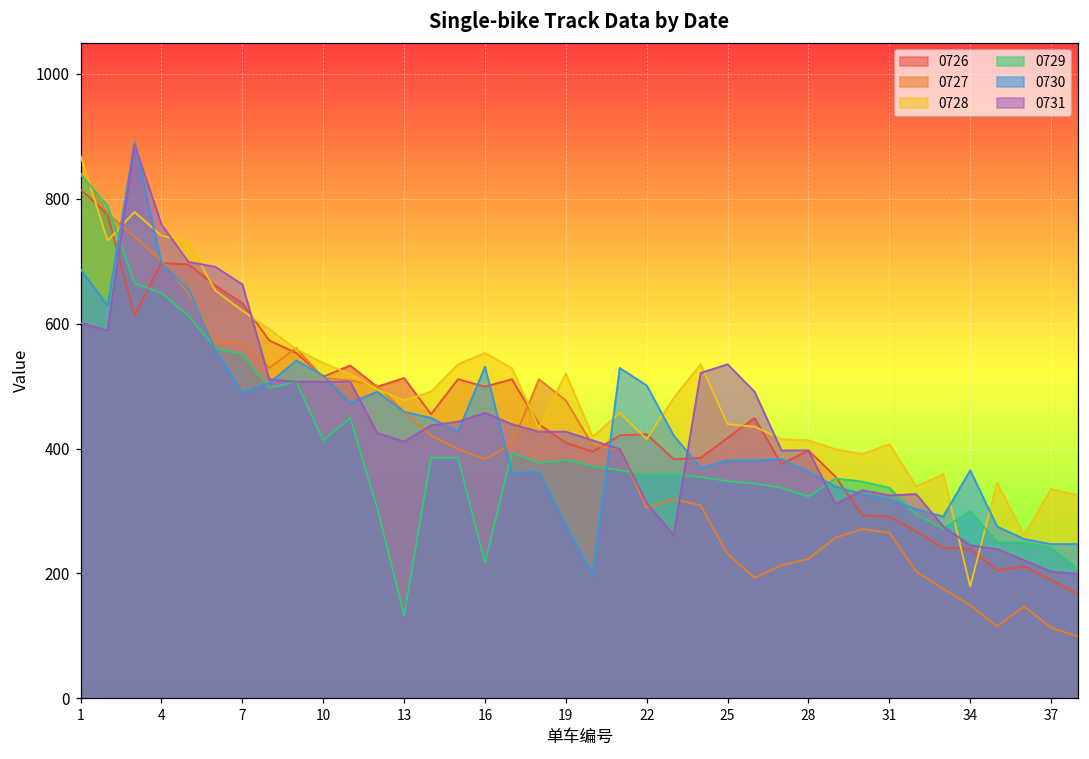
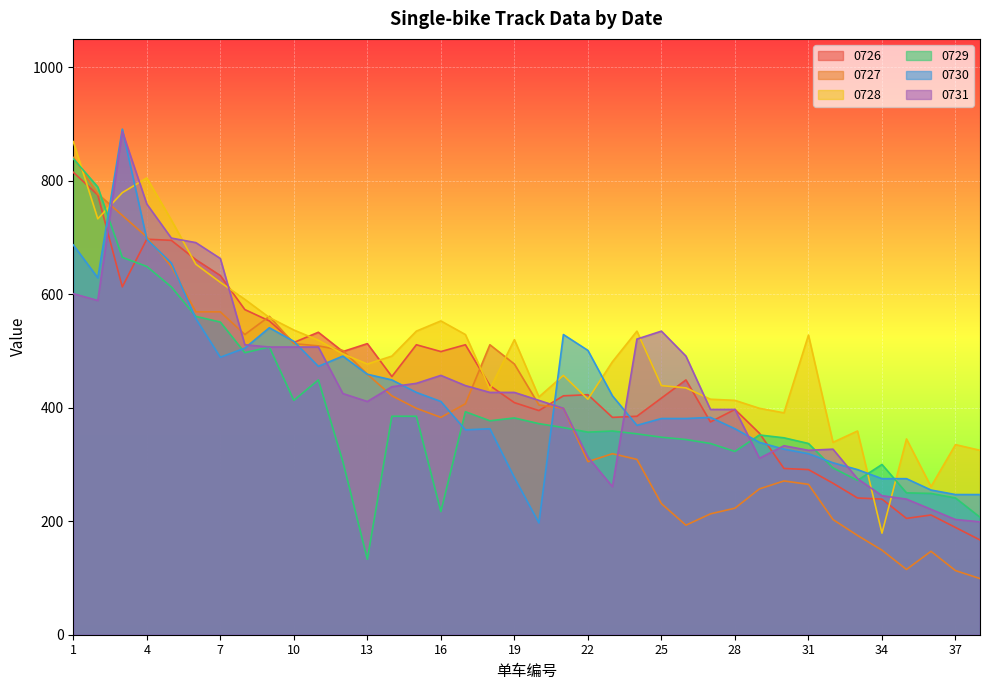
0728, 4: 740 -> 810
0730, 16: 530 -> 410
0728, 31: 410 -> 530
0730, 34: 370 -> 280
